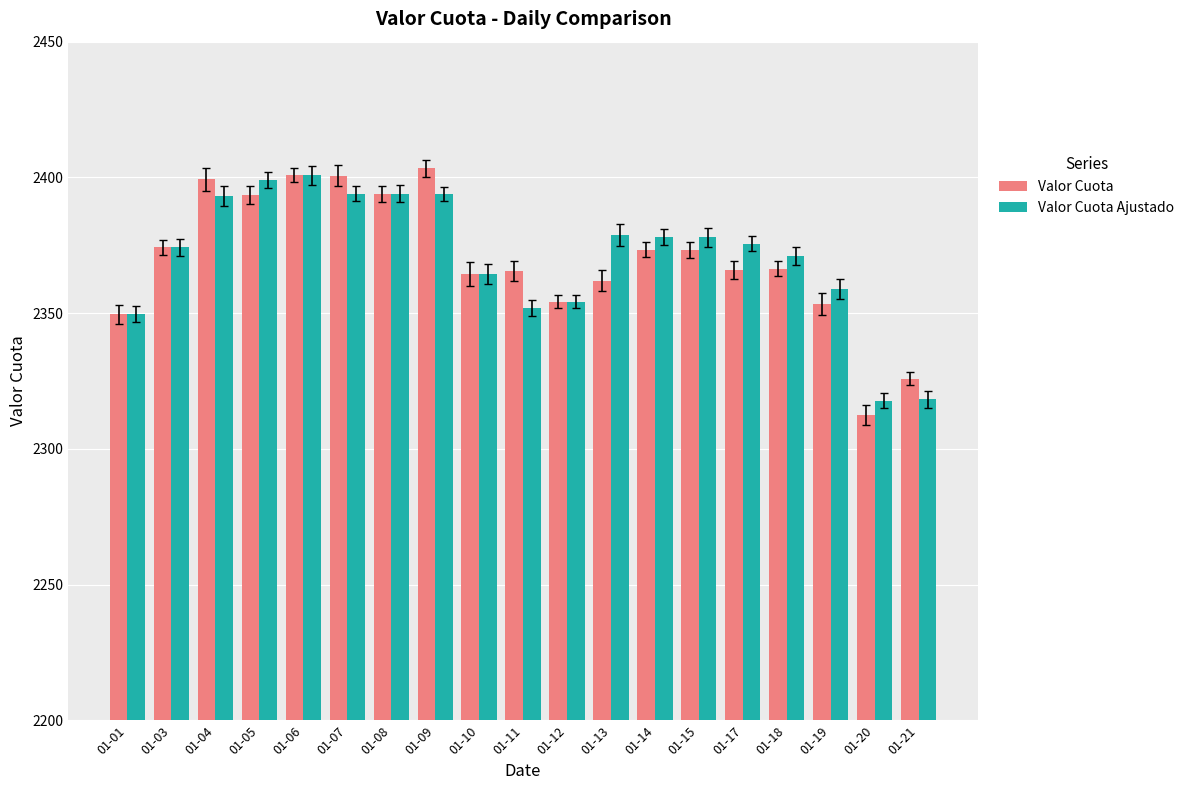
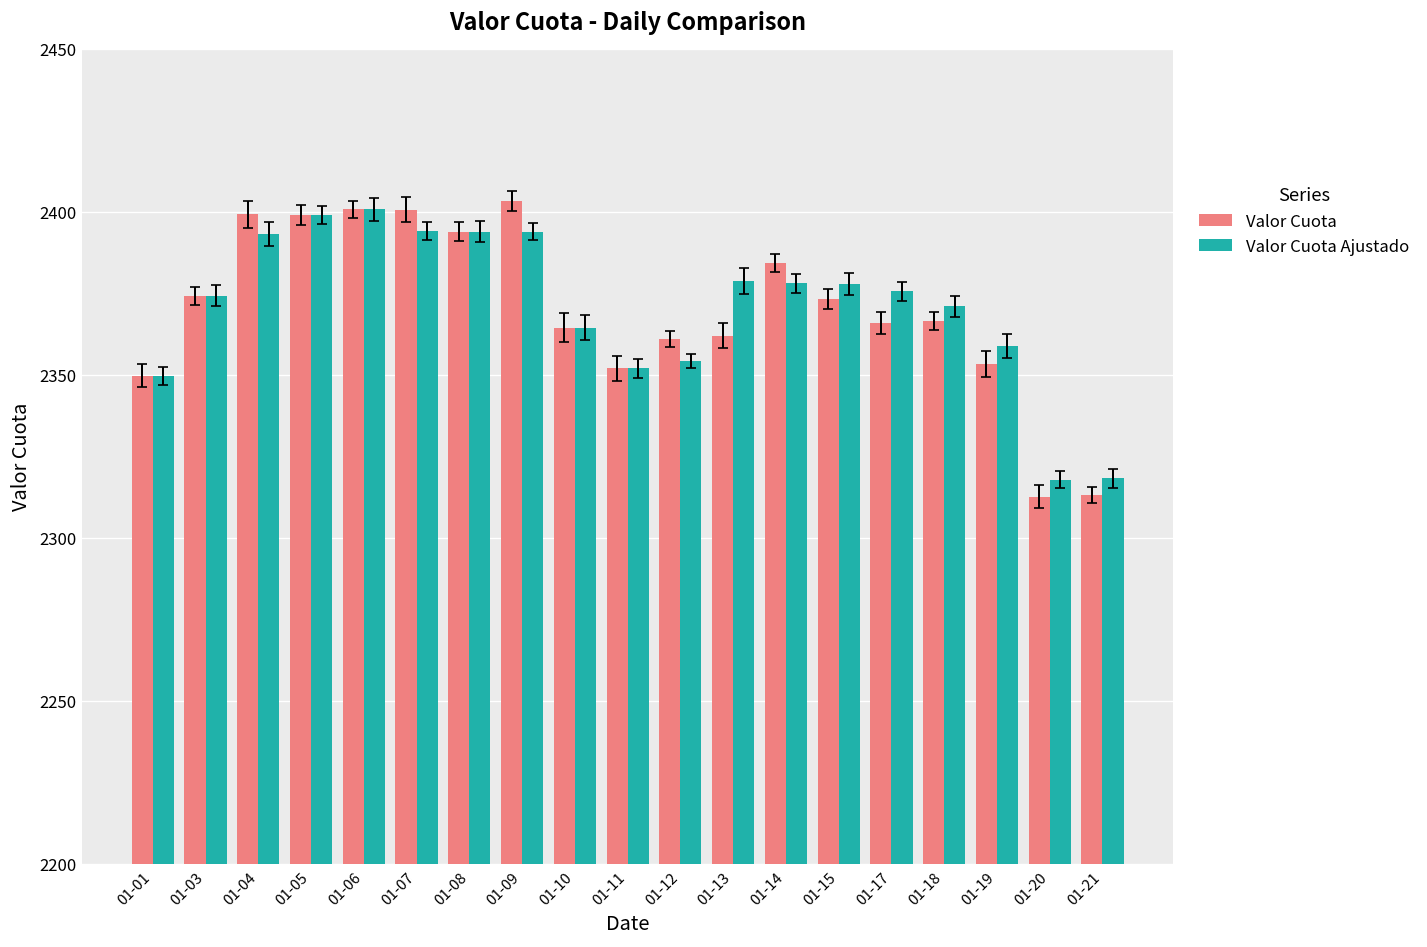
Valor Cuota, 01-05: 2393 -> 2399
Valor Cuota, 01-11: 2366 -> 2352
Valor Cuota, 01-12: 2354 -> 2361
Valor Cuota, 01-14: 2373 -> 2384
Valor Cuota, 01-21: 2326 -> 2313
